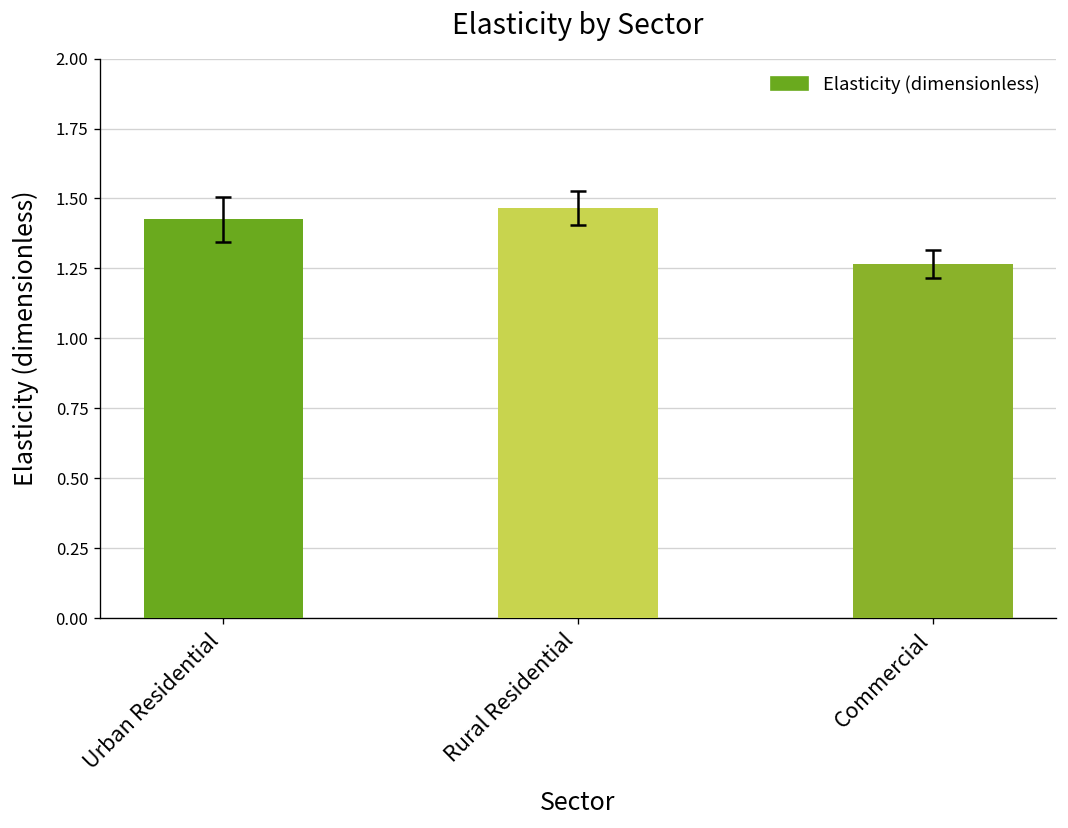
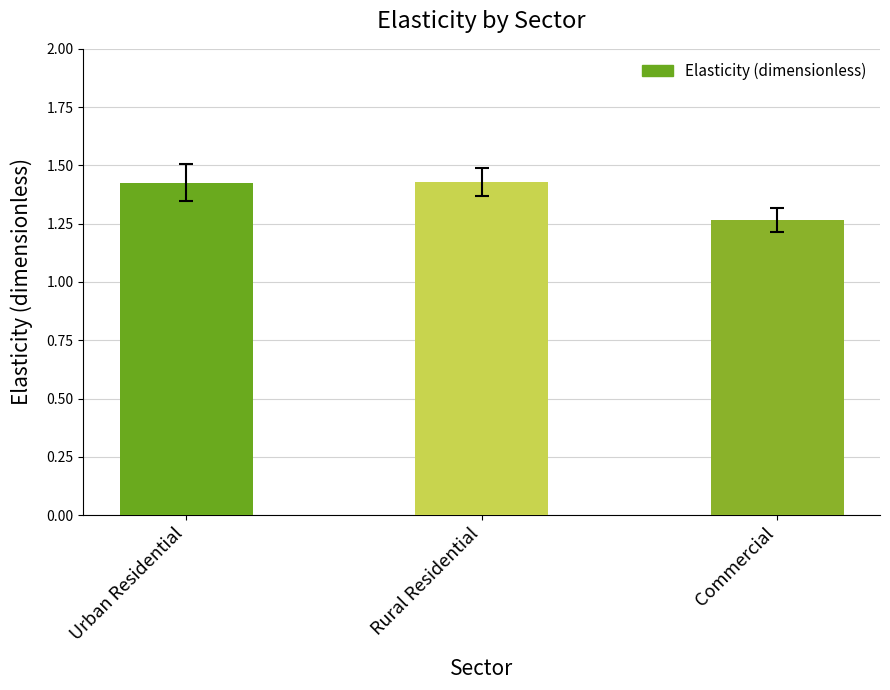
Elasticity (dimensionless), Rural Residential: 1.46 -> 1.43
